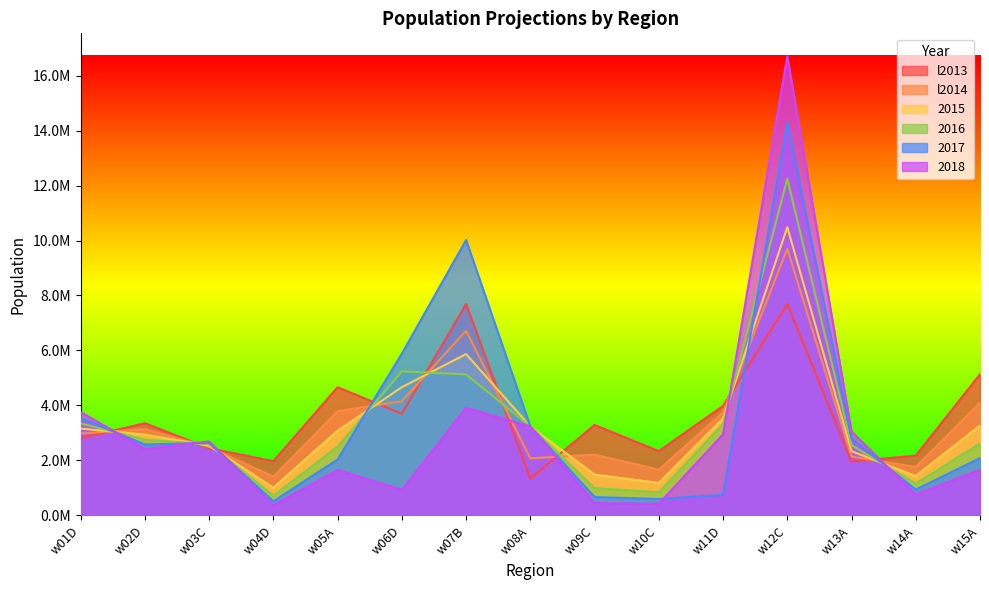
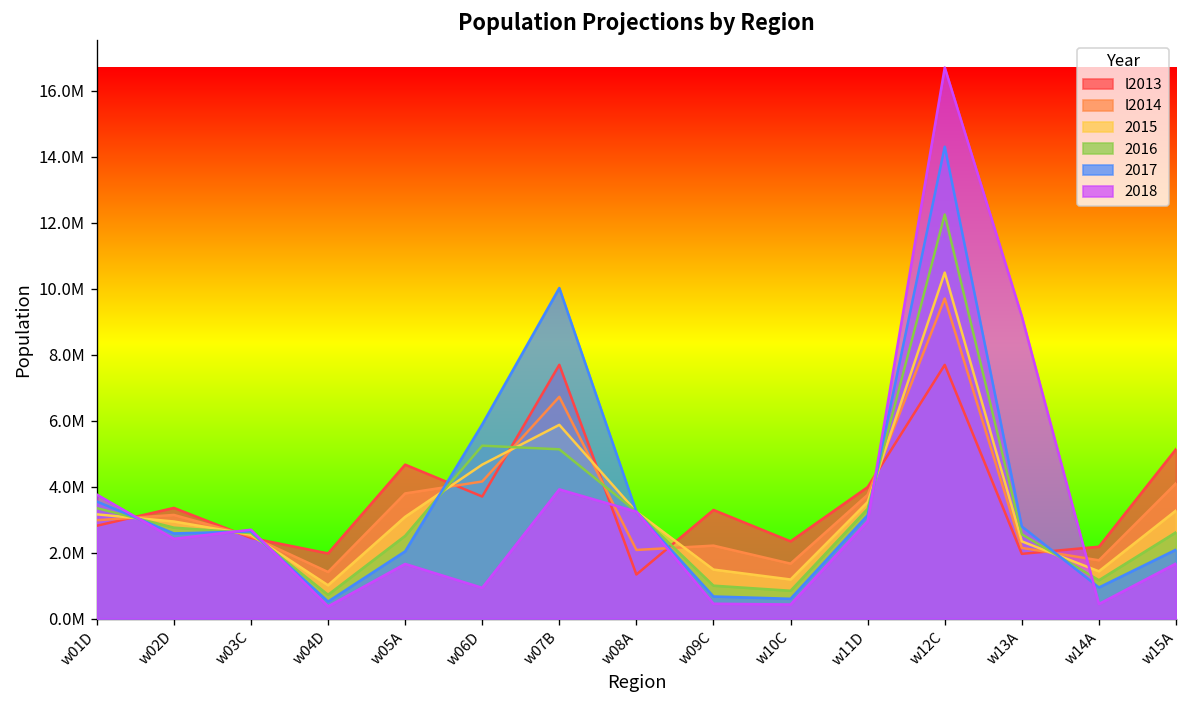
2017, w11D: 700000 -> 3100000
2018, w13A: 3000000 -> 9200000
2018, w14A: 800000 -> 400000
